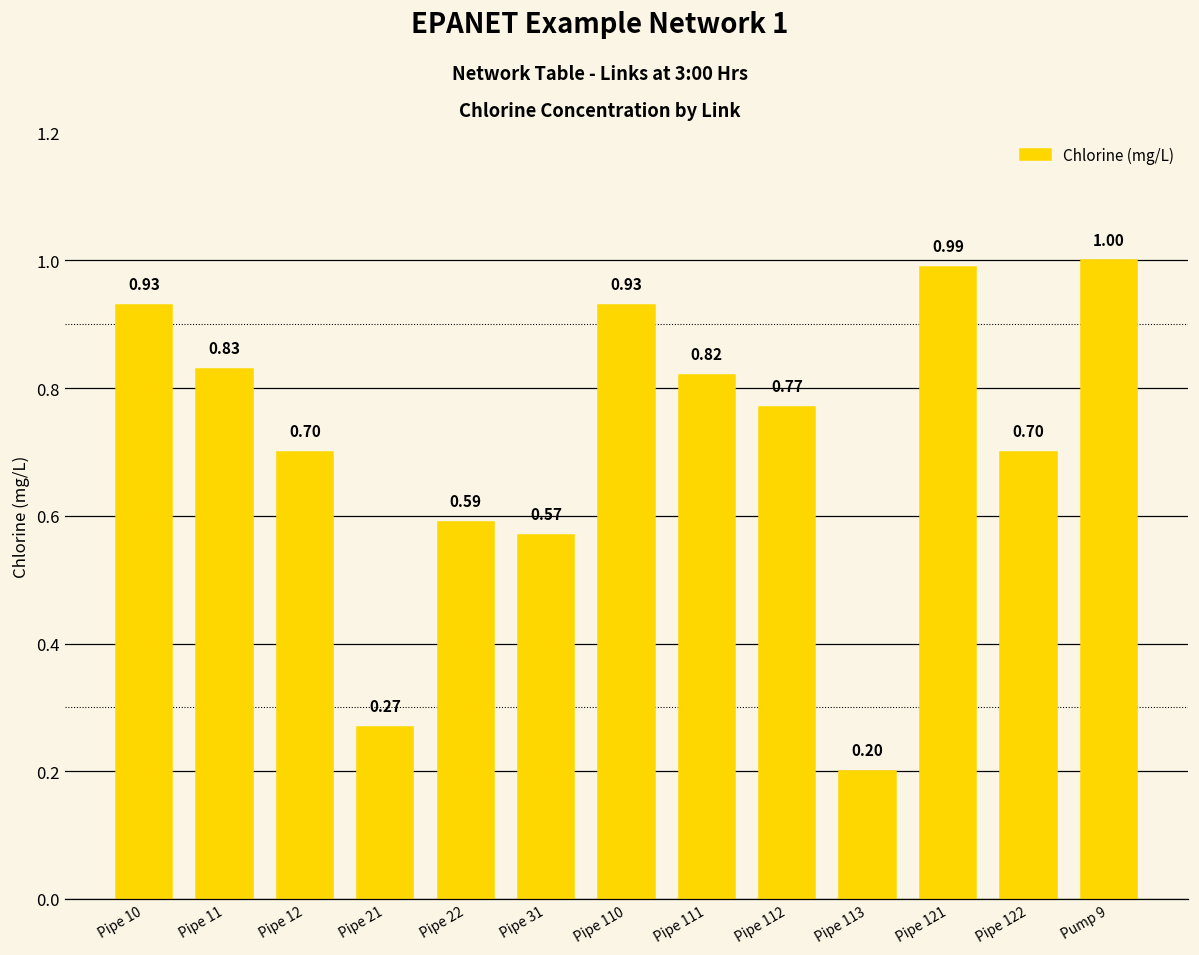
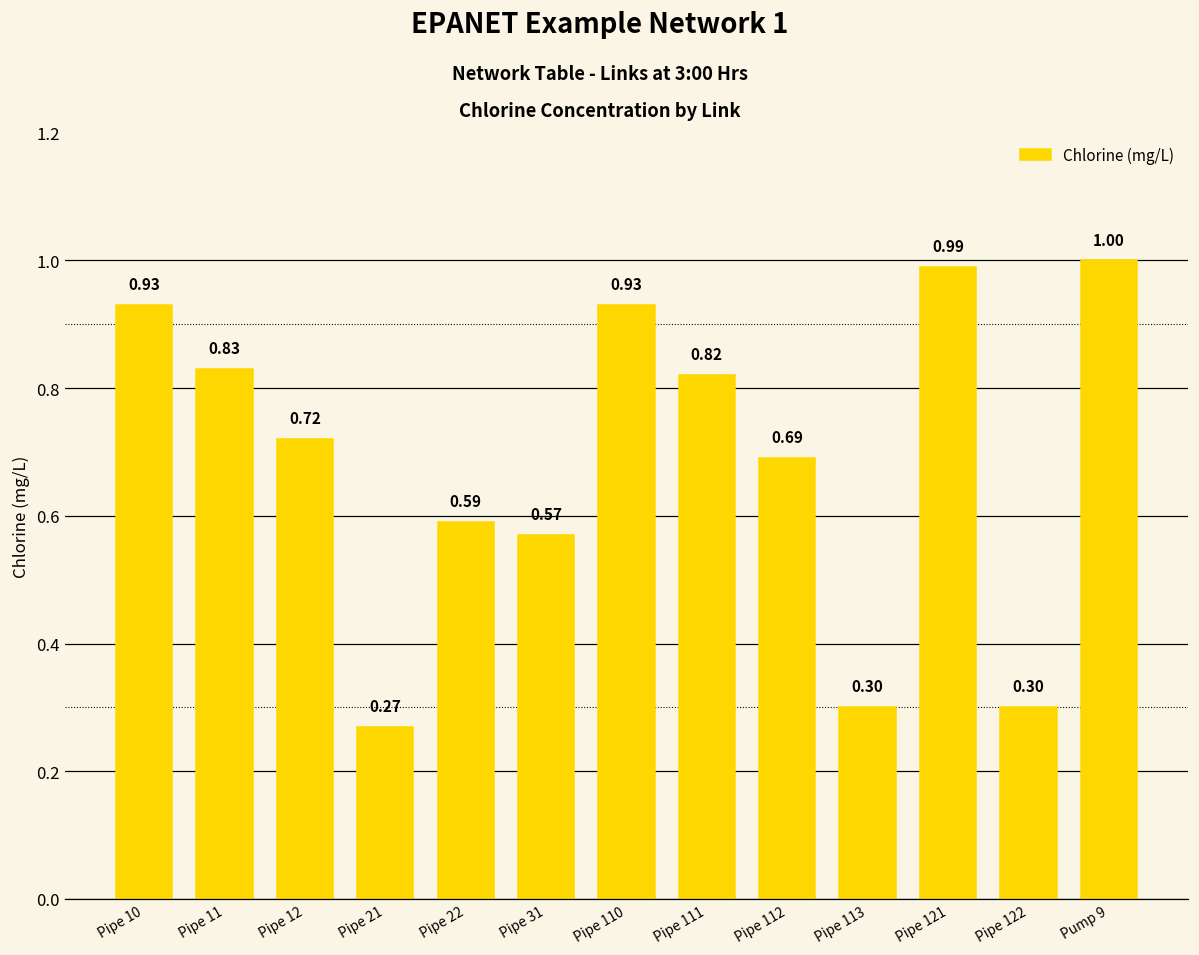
Pipe 12: 0.70 -> 0.72
Pipe 112: 0.77 -> 0.69
Pipe 113: 0.20 -> 0.30
Pipe 122: 0.70 -> 0.30
